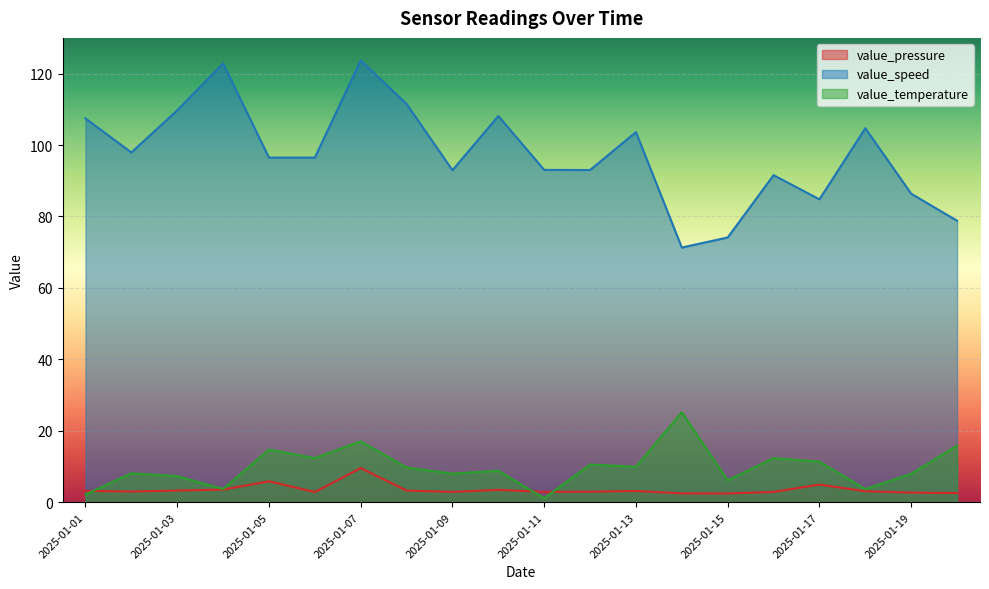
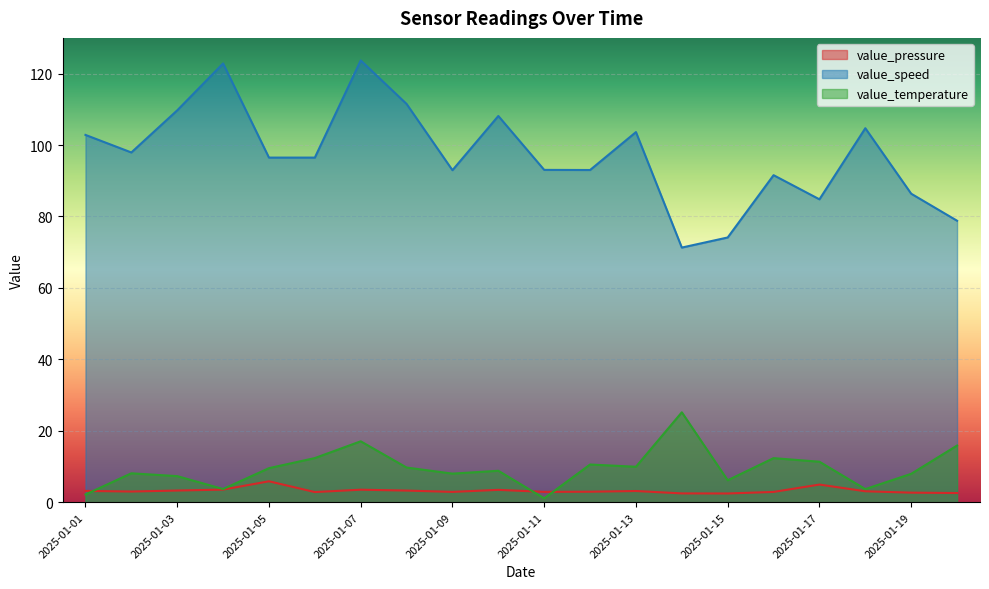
value_speed, 2025-01-01: 107 -> 103
value_temperature, 2025-01-05: 15 -> 10
value_pressure, 2025-01-07: 10 -> 4
